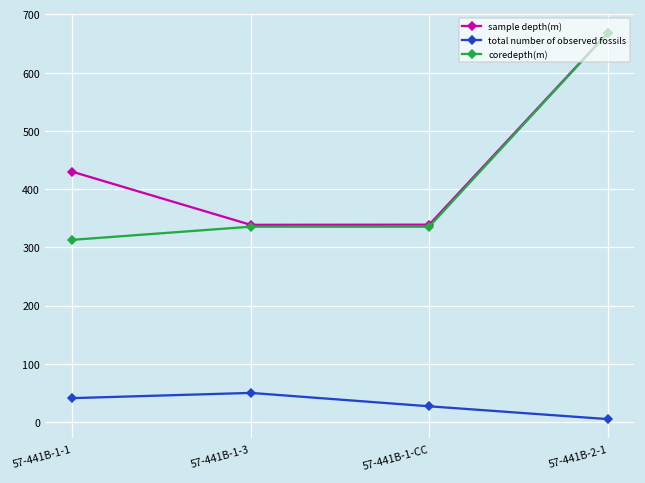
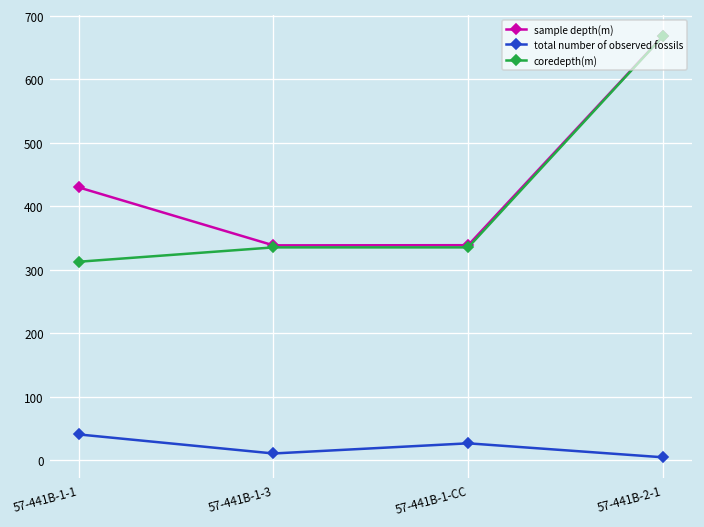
total number of observed fossils, 57-441B-1-3: 50 -> 10
